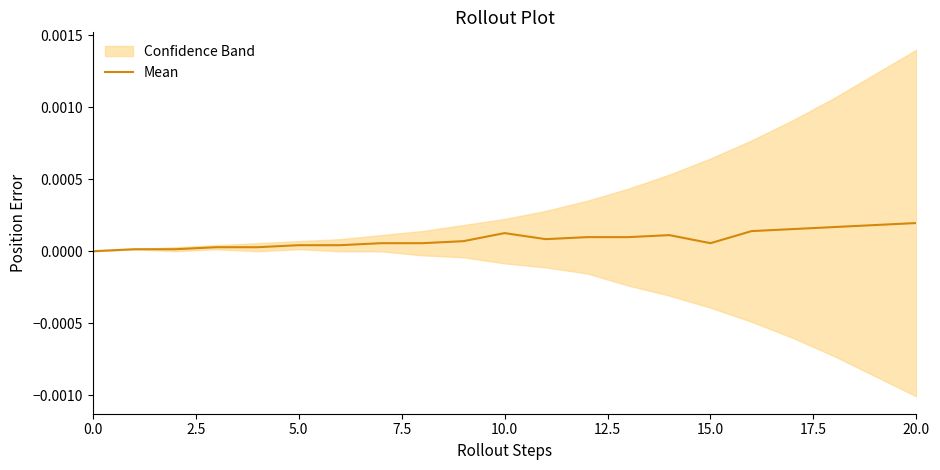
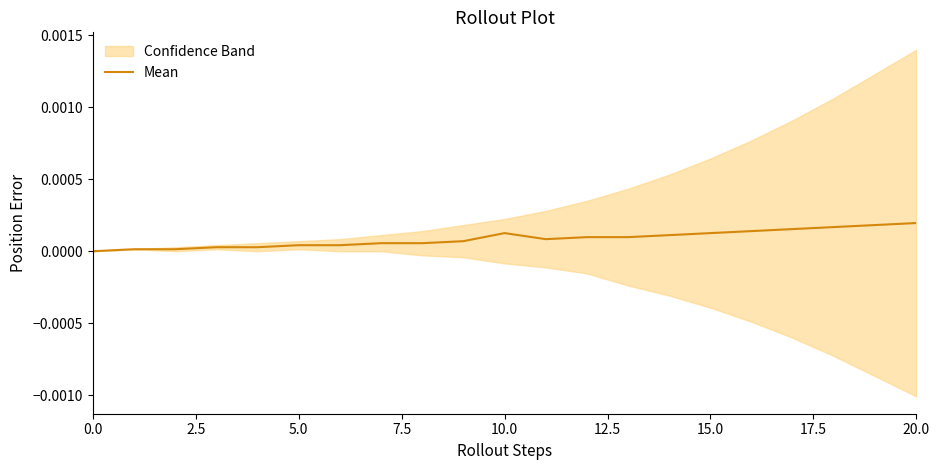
Mean, 15.0: 0.00006 -> 0.00013
